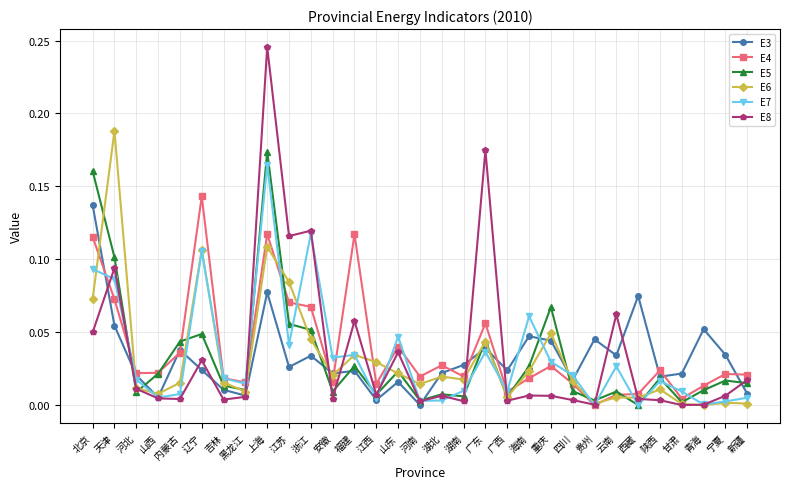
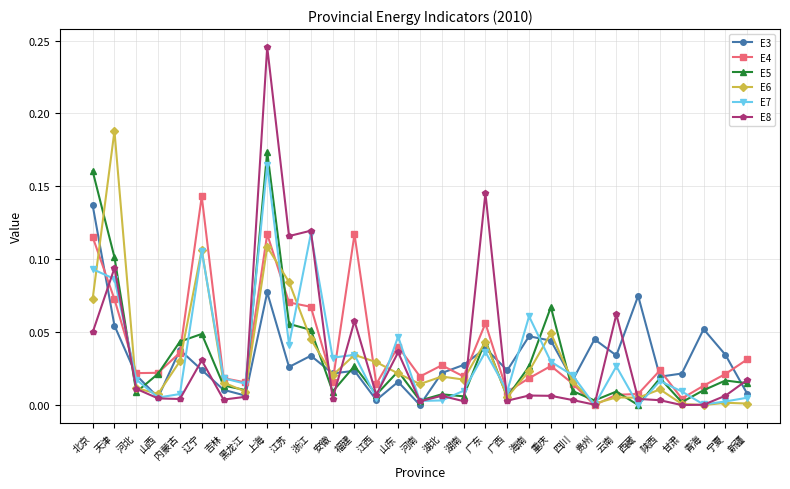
E6, 内蒙古: 0.015 -> 0.030
E8, 广东: 0.175 -> 0.145
E4, 新疆: 0.021 -> 0.031
